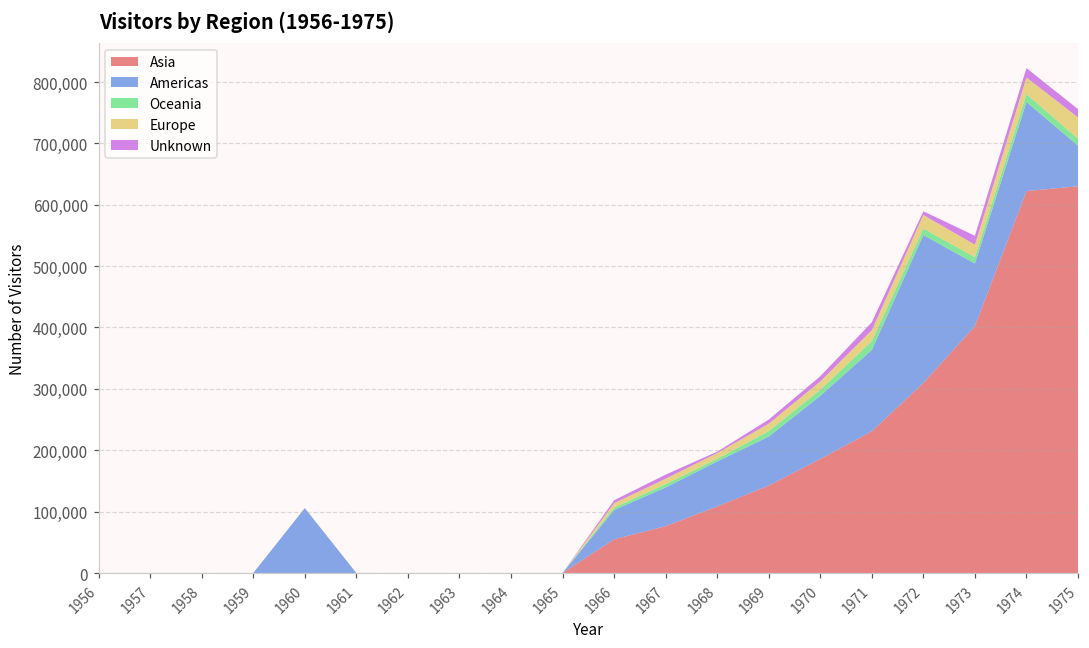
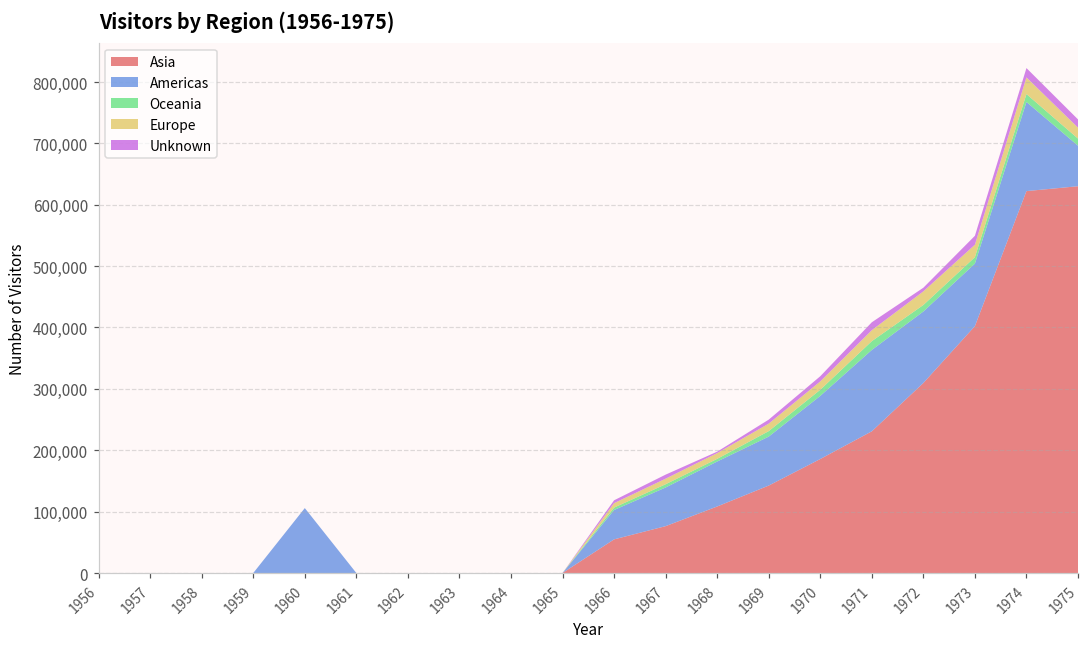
Americas, 1972: 240,000 -> 120,000
Europe, 1975: 30,000 -> 20,000
